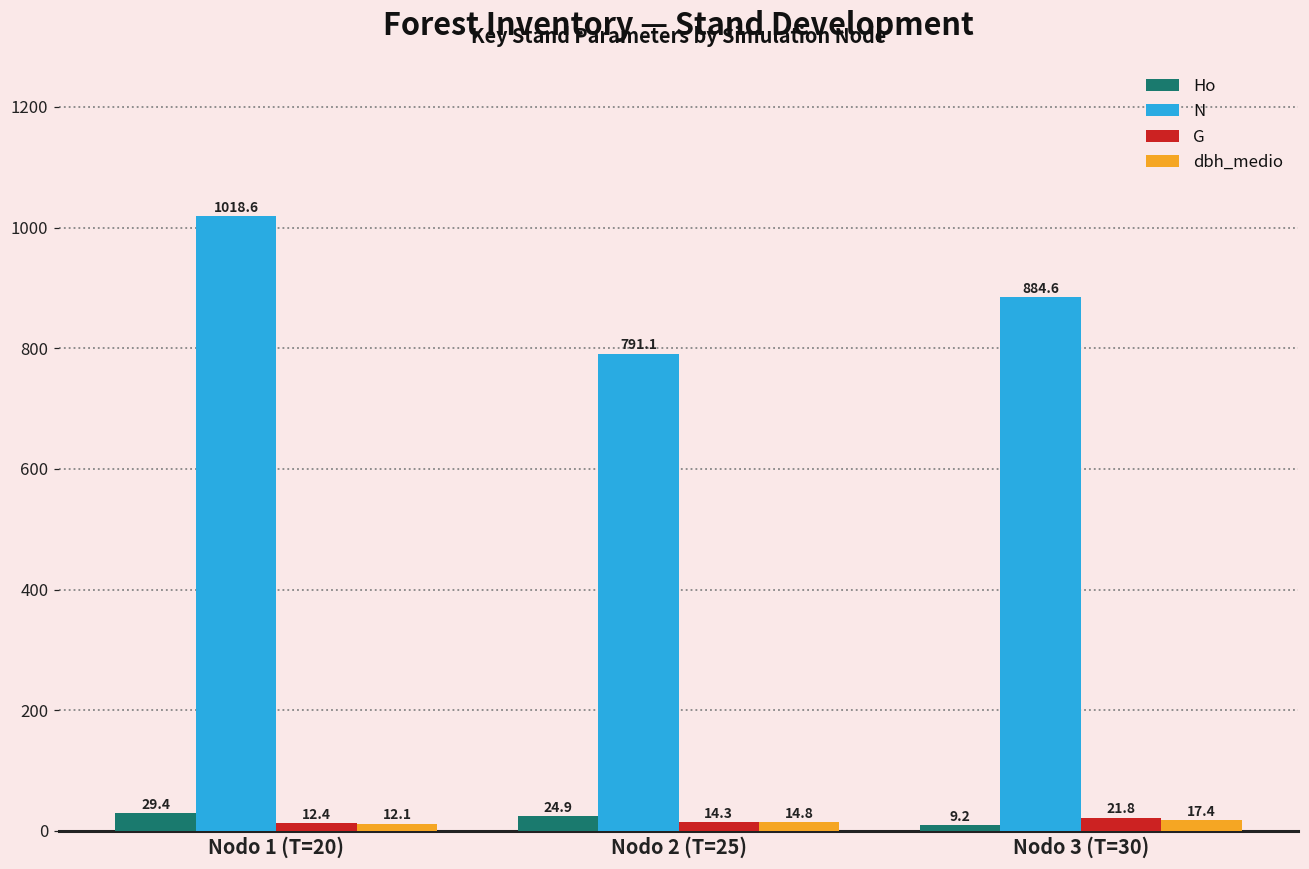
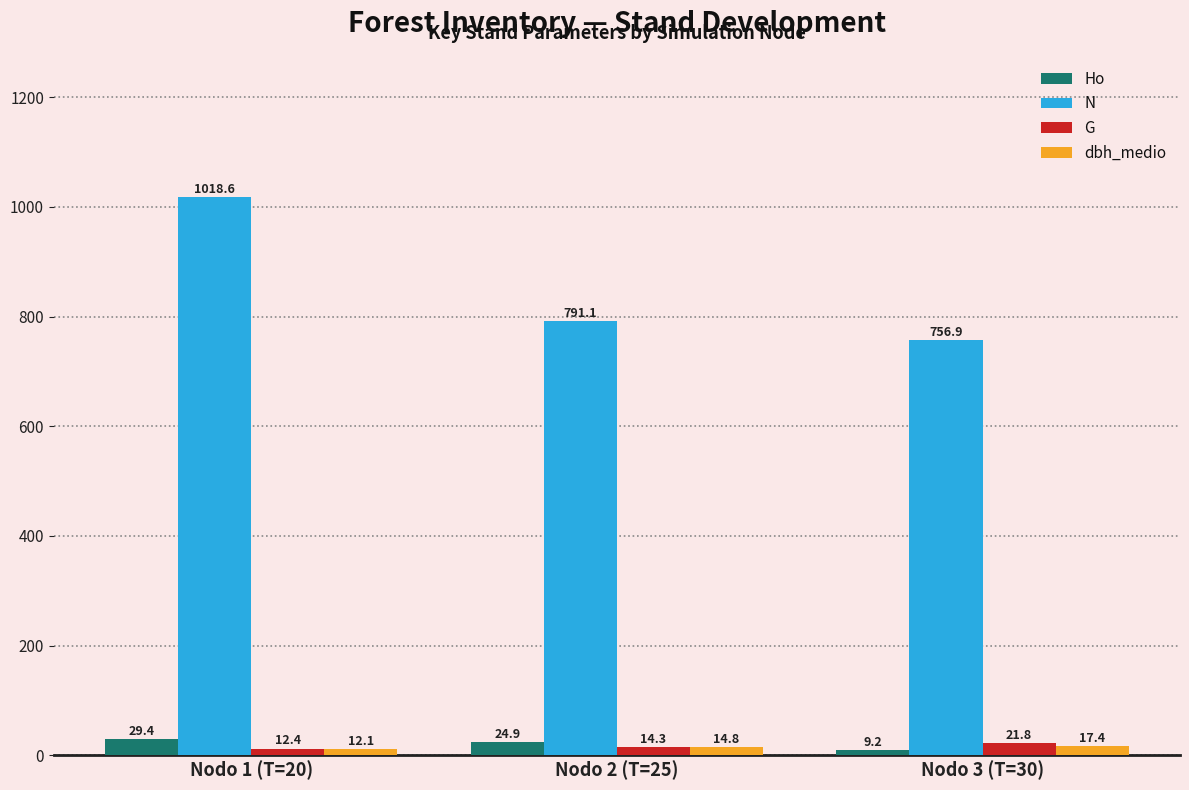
N, Nodo 3 (T=30): 884.6 -> 756.9
